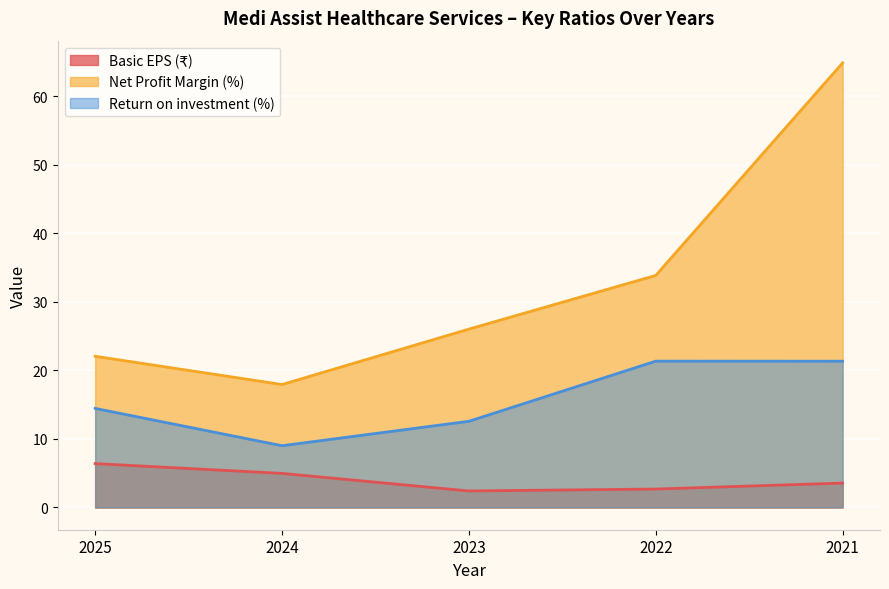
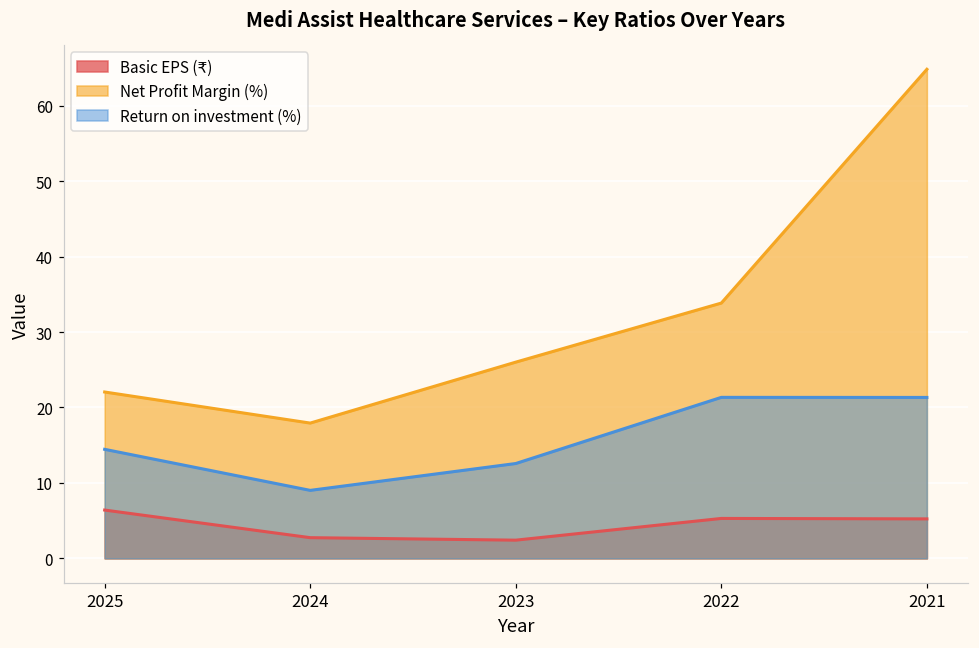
Basic EPS (₹), 2024: 5 -> 3
Basic EPS (₹), 2022: 3 -> 5
Basic EPS (₹), 2021: 4 -> 5
